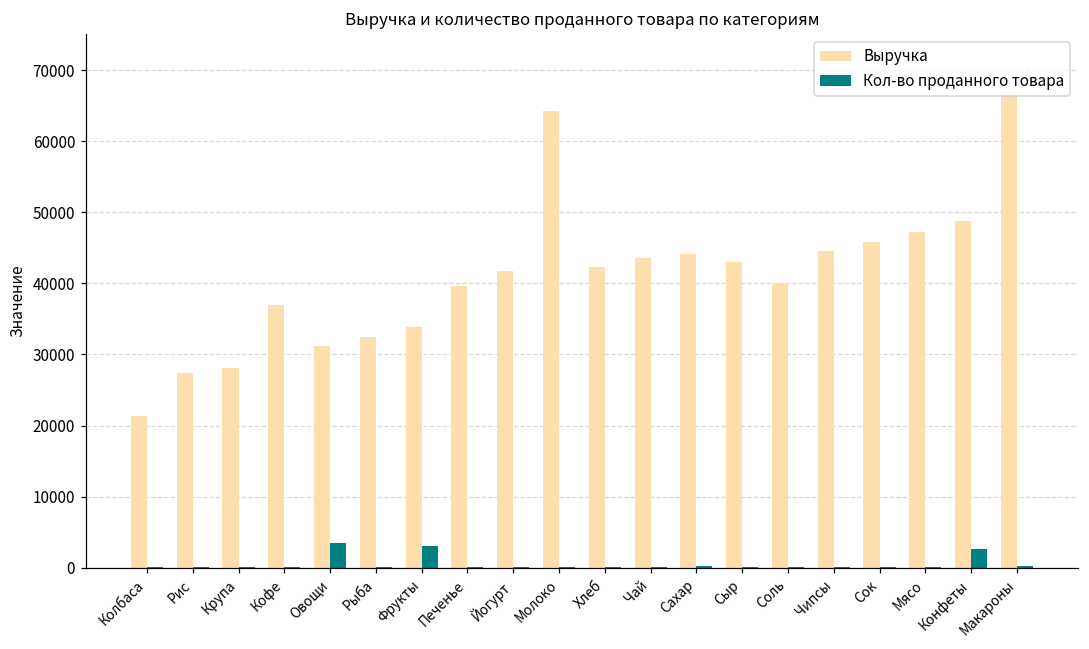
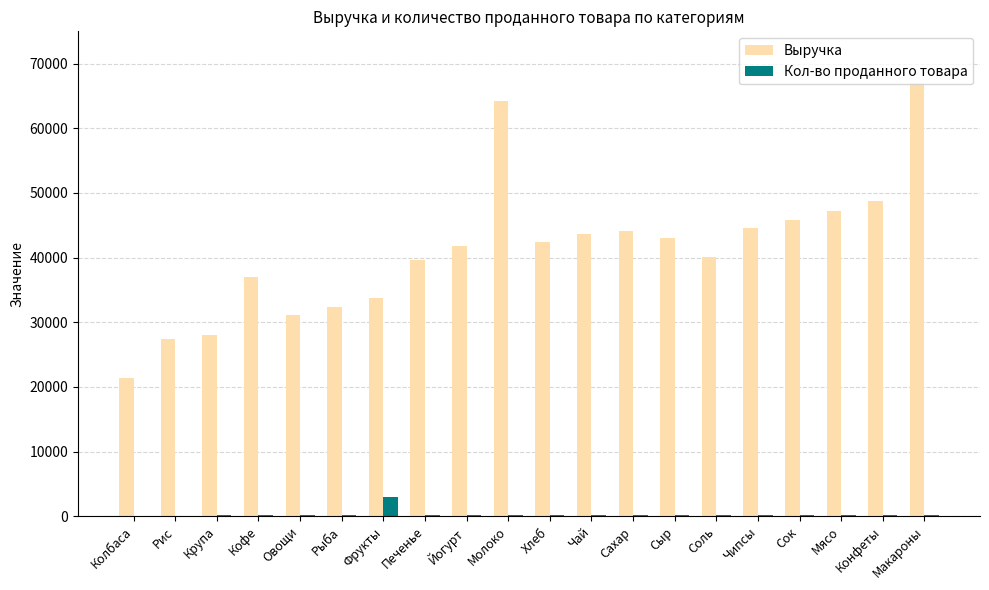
Кол-во проданного товара, Овощи: 3000 -> 0
Кол-во проданного товара, Конфеты: 3000 -> 0
